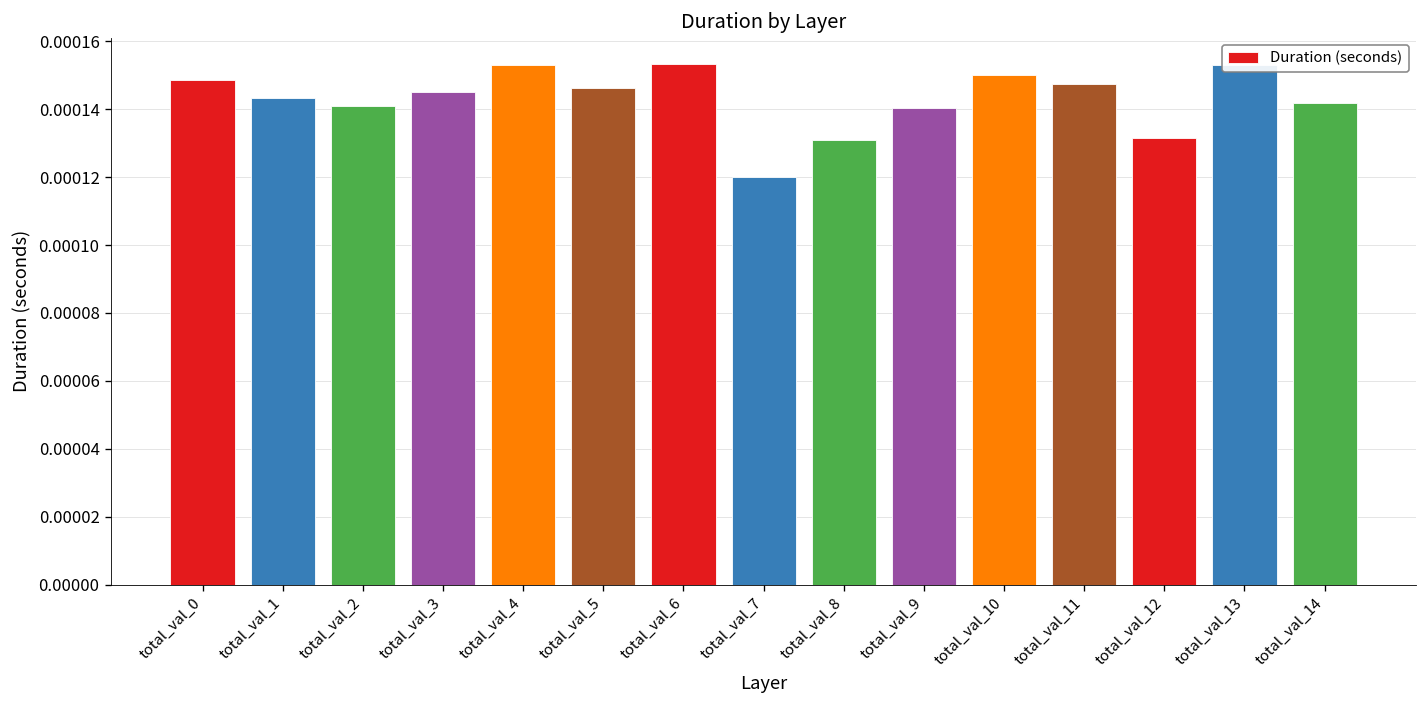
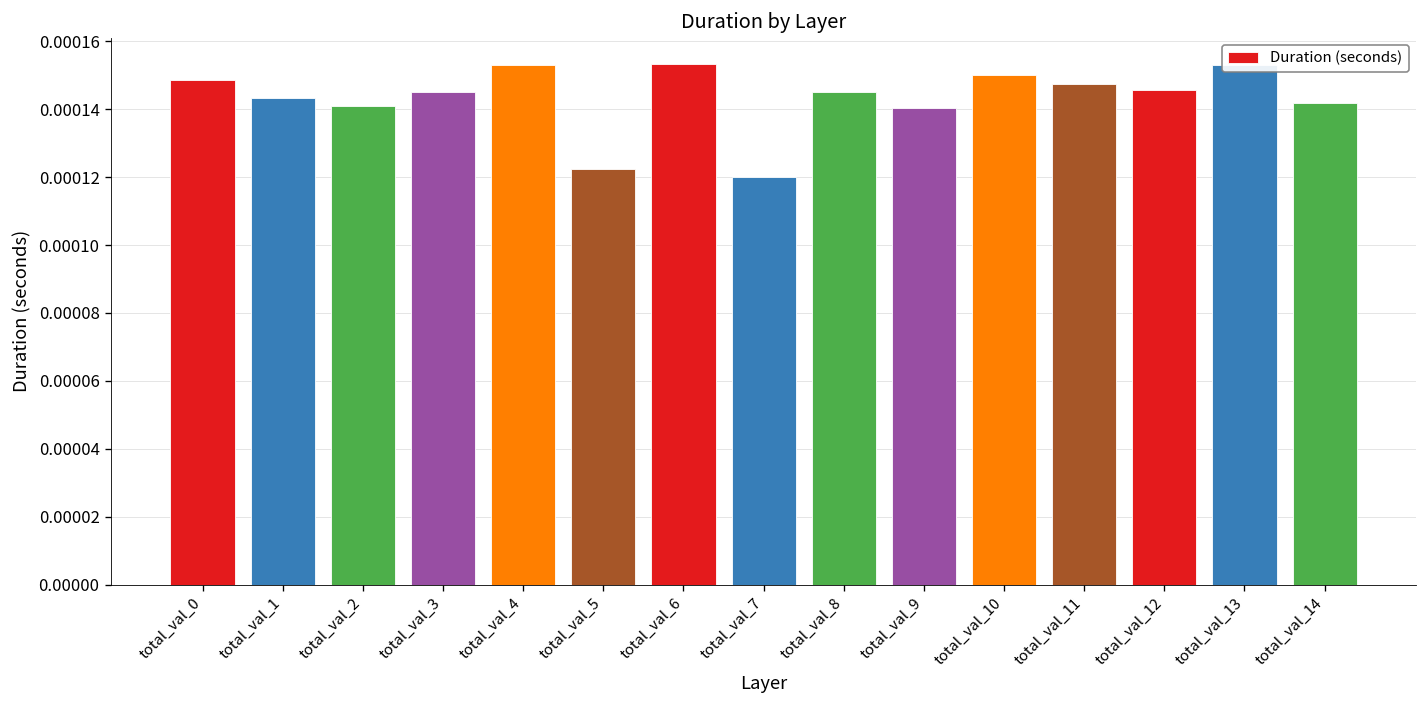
total_val_5: 0.000146 -> 0.000122
total_val_8: 0.000131 -> 0.000145
total_val_12: 0.000131 -> 0.000146
